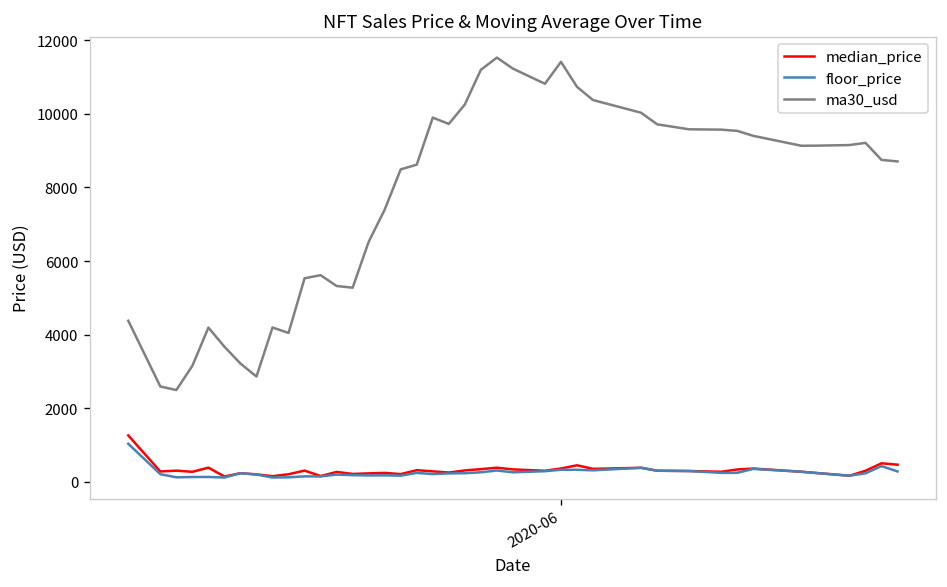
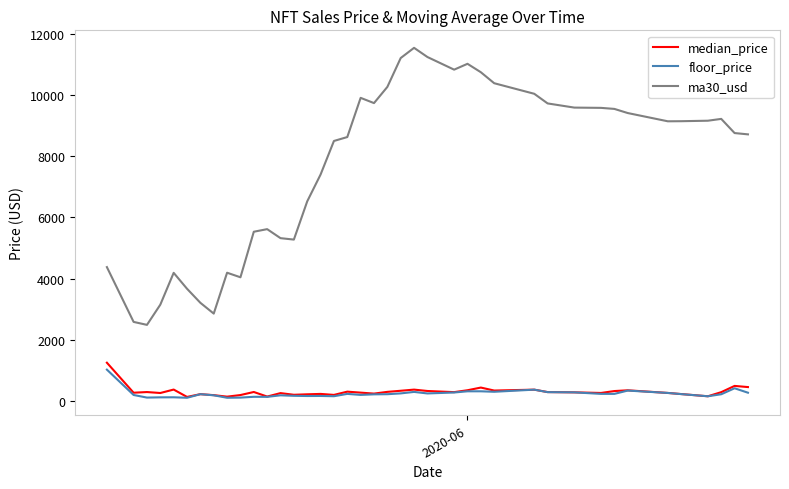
ma30_usd, 2020-06: 11400 -> 11000
